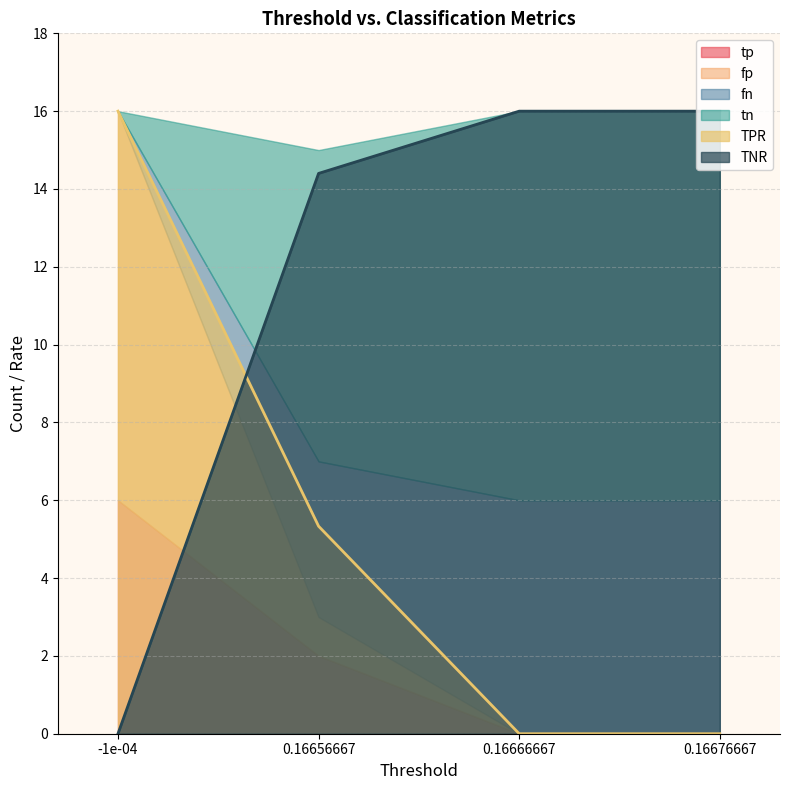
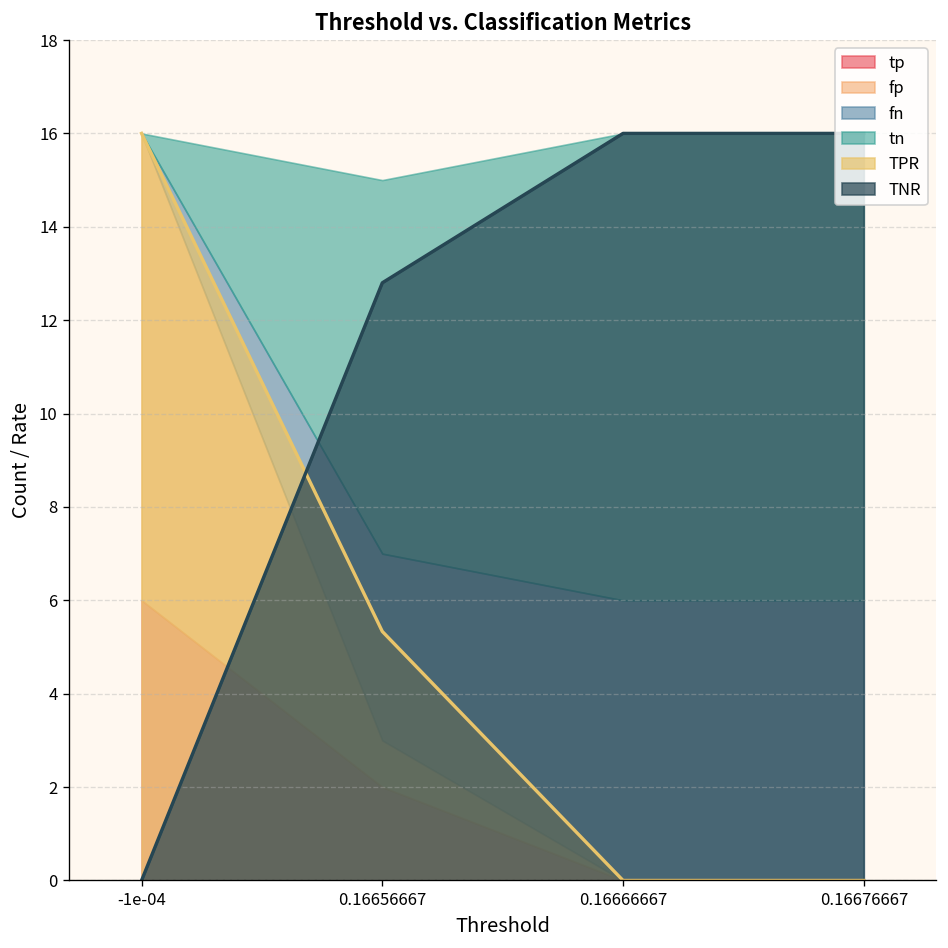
TNR, 0.16656667: 14.4 -> 12.8
